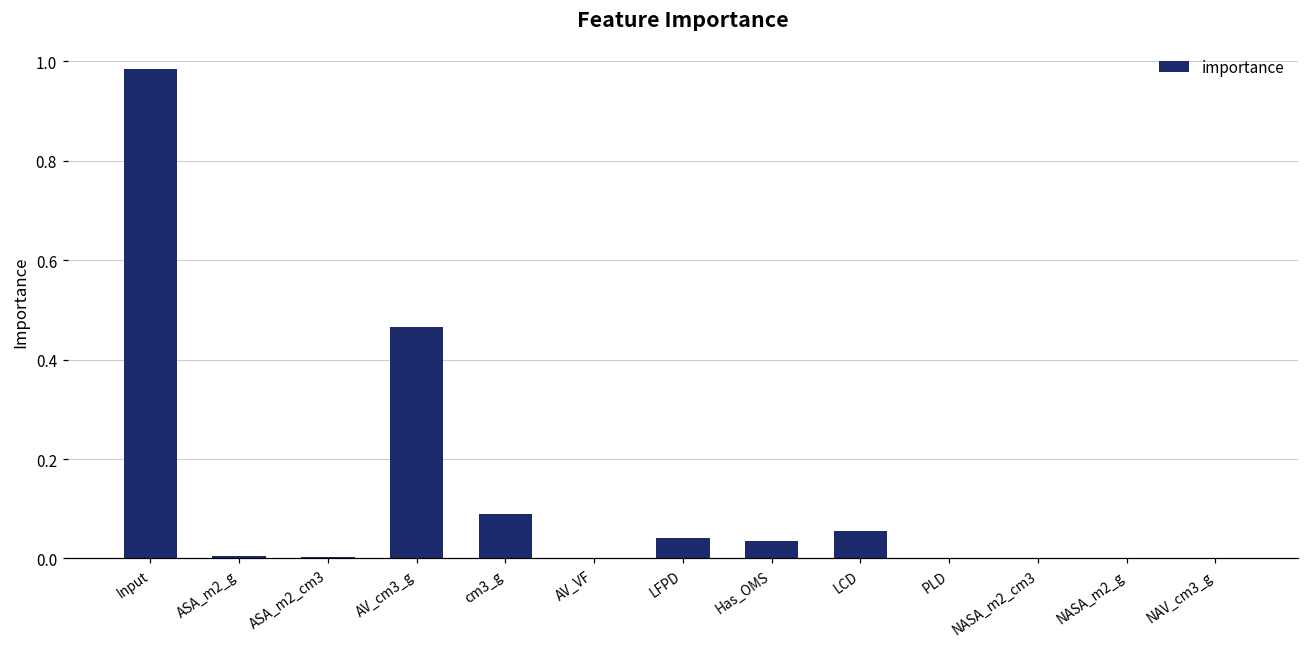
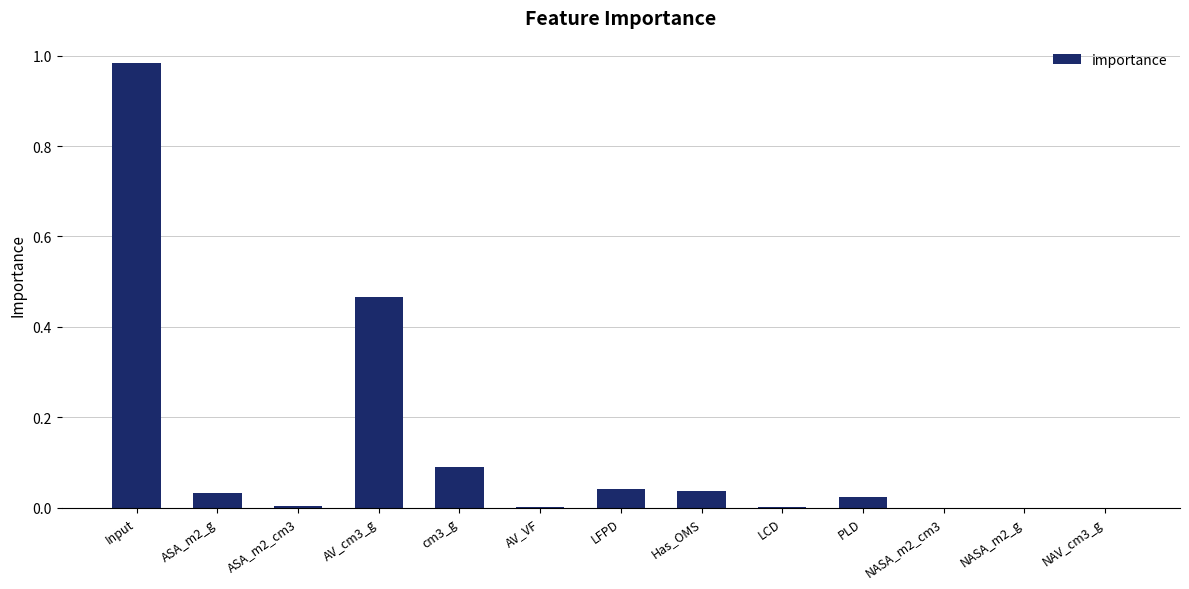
ASA_m2_g: 0.00 -> 0.03
LCD: 0.05 -> 0.00
PLD: 0.00 -> 0.02
